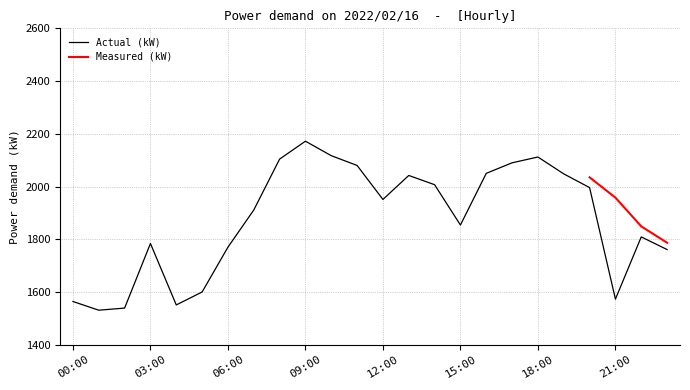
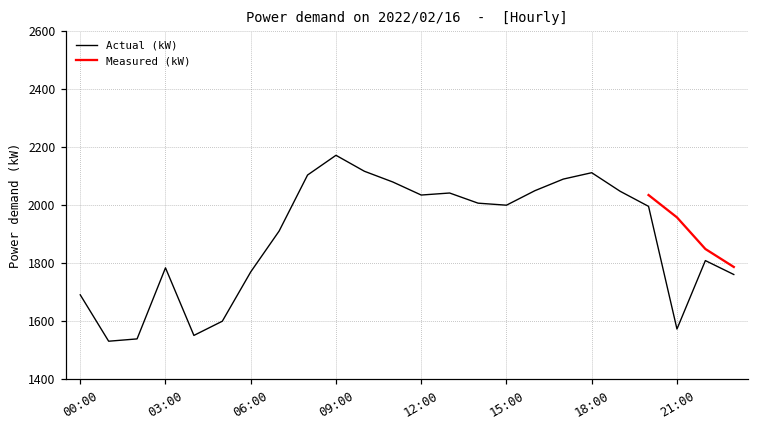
Actual (kW), 00:00: 1560 -> 1690
Actual (kW), 12:00: 1950 -> 2040
Actual (kW), 15:00: 1850 -> 2000
